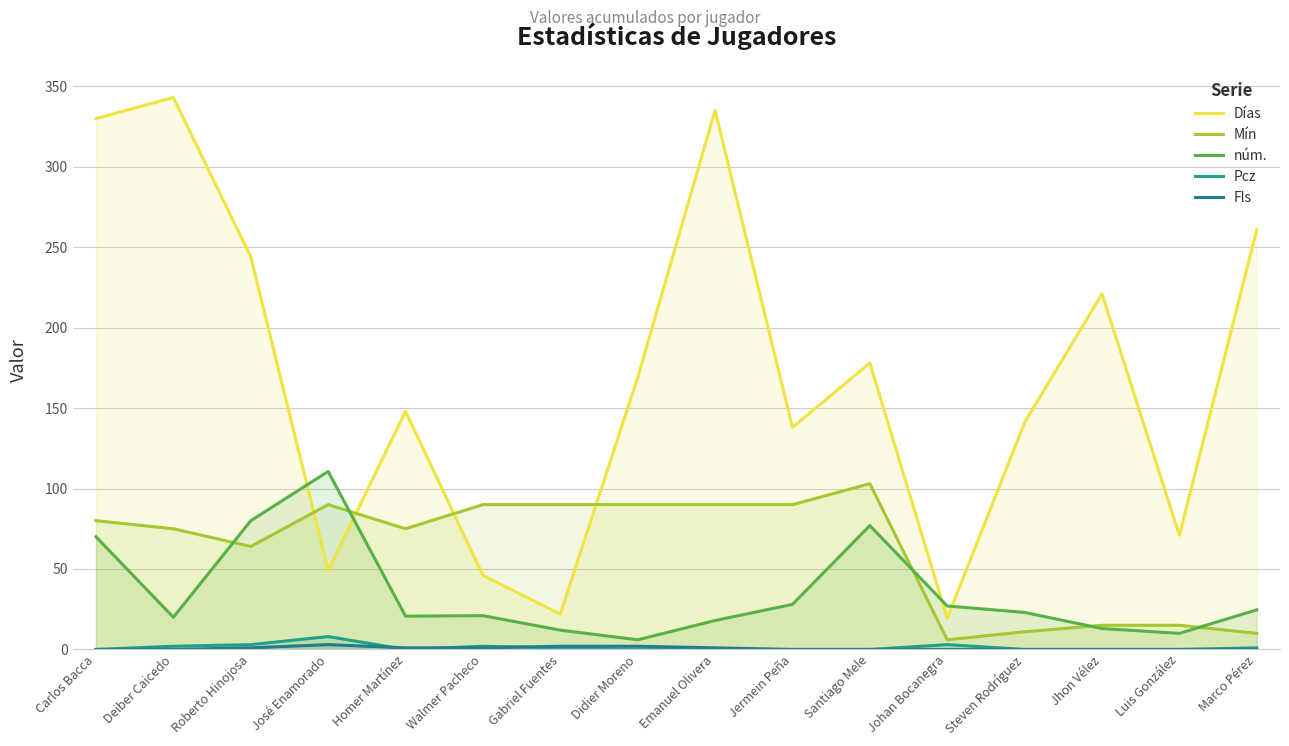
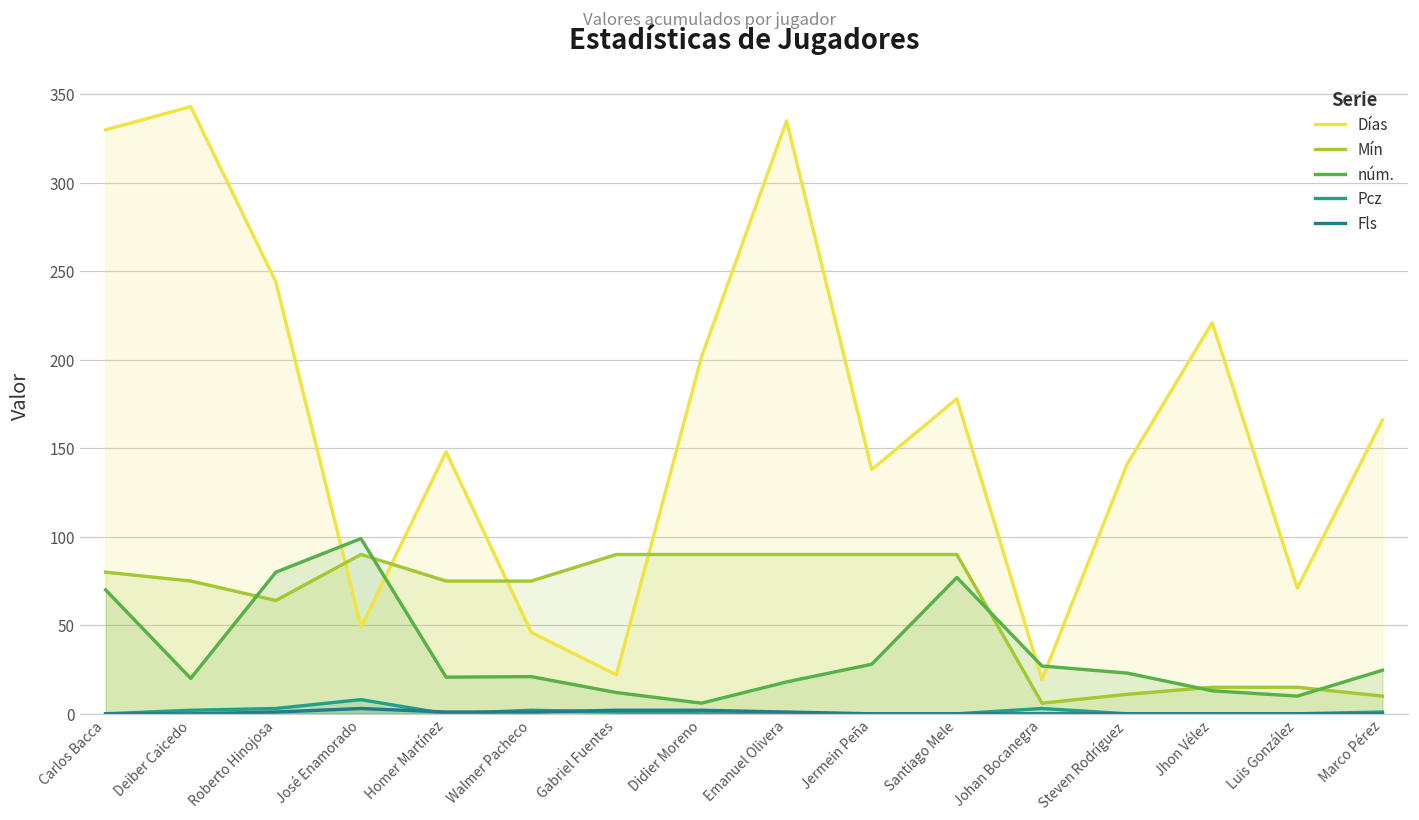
núm., José Enamorado: 111 -> 99
Mín, Walmer Pacheco: 90 -> 75
Días, Didier Moreno: 169 -> 202
Mín, Santiago Mele: 103 -> 90
Días, Marco Pérez: 261 -> 166
